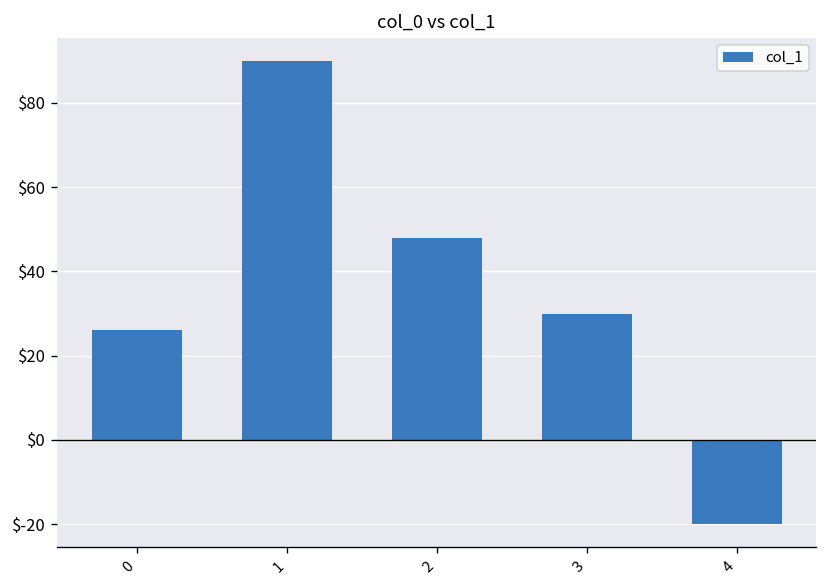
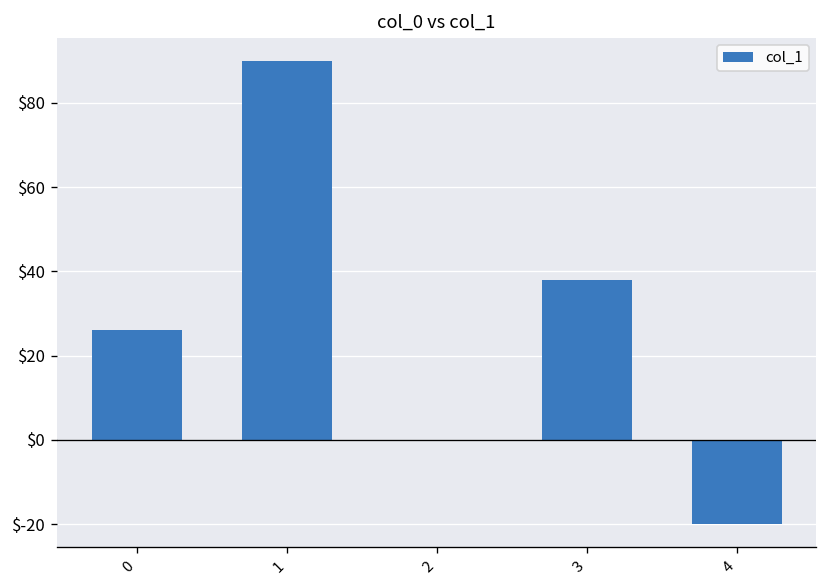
2: $48 -> $0
3: $30 -> $38
